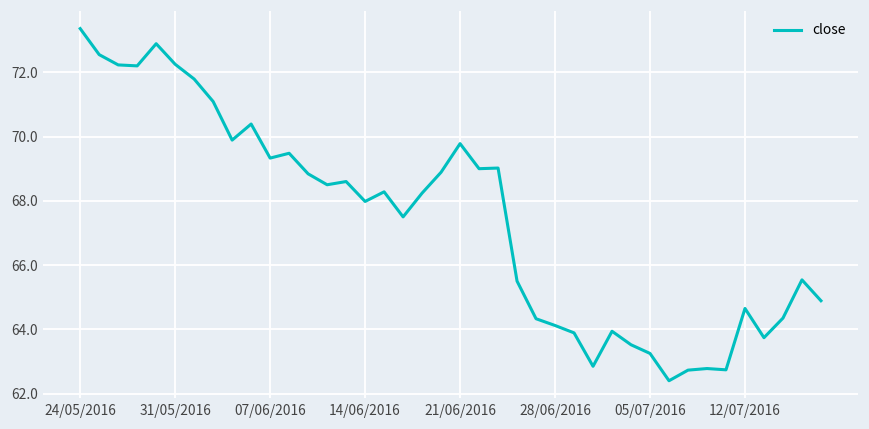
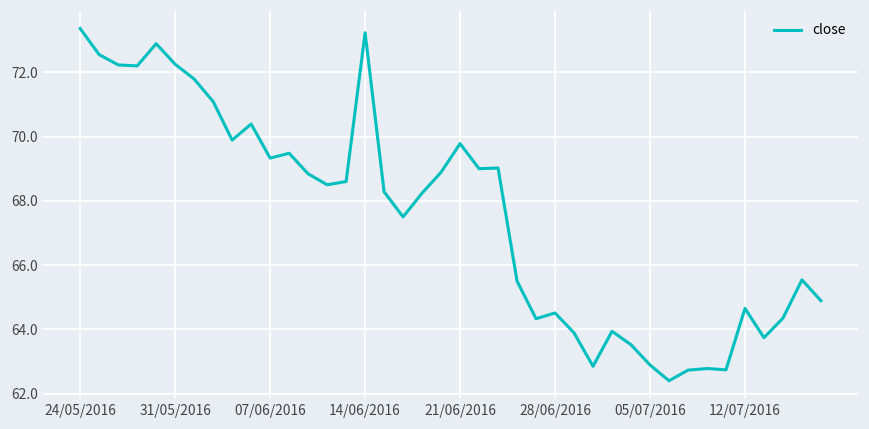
14/06/2016: 68.0 -> 73.2
28/06/2016: 64.1 -> 64.5
05/07/2016: 63.3 -> 62.9
